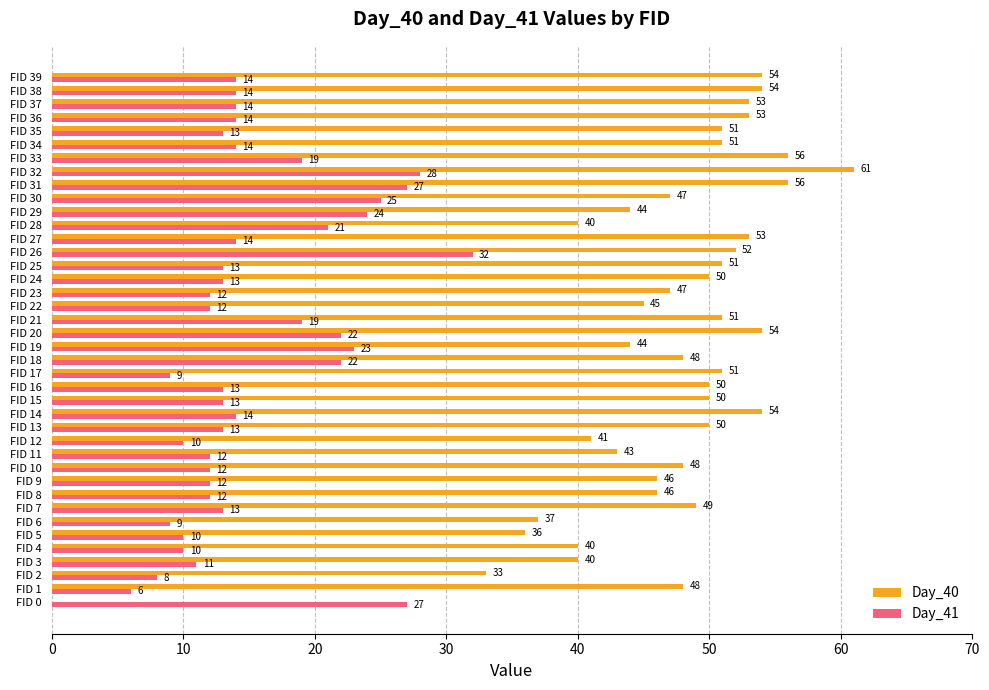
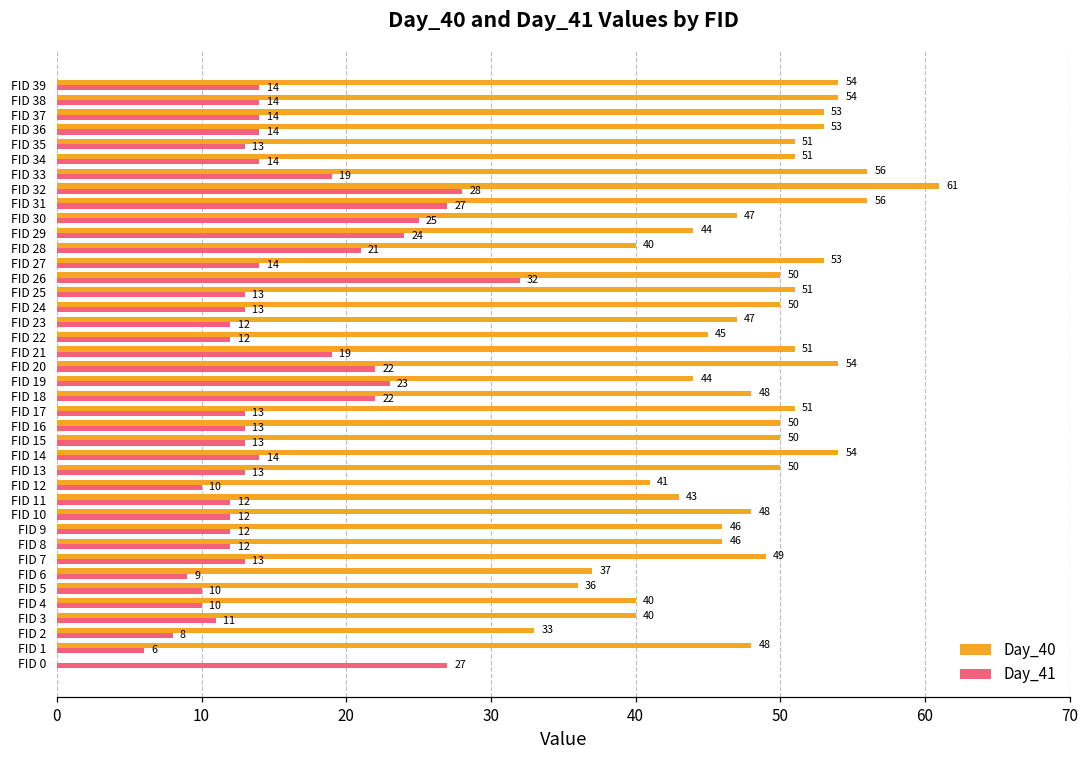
Day_40, FID 26: 52 -> 50
Day_41, FID 17: 9 -> 13
